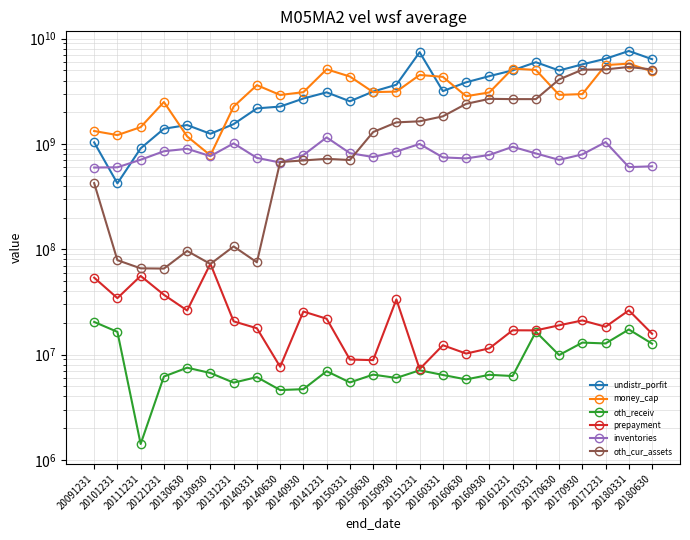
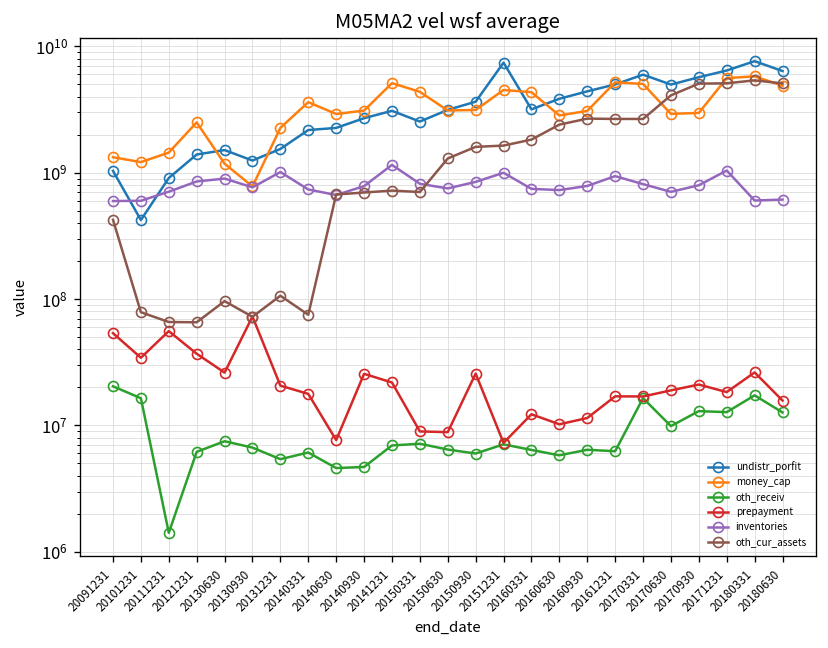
oth_receiv, 20150331: 5000000 -> 7000000
prepayment, 20150930: 33000000 -> 26000000
